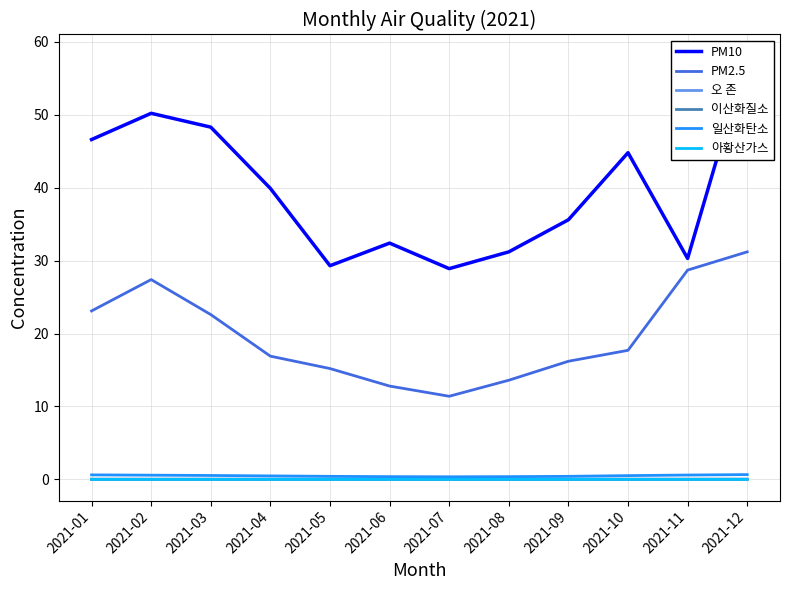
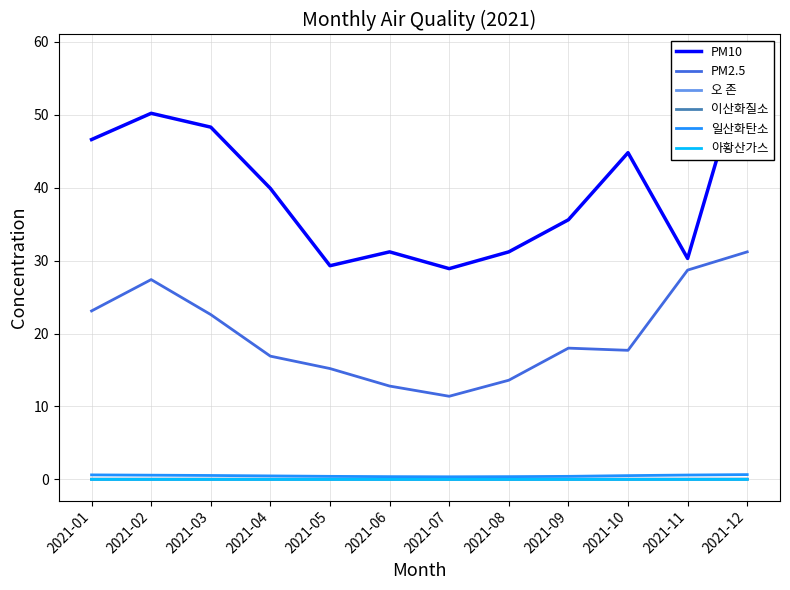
PM10, 2021-06: 32 -> 31
PM2.5, 2021-09: 16 -> 18
